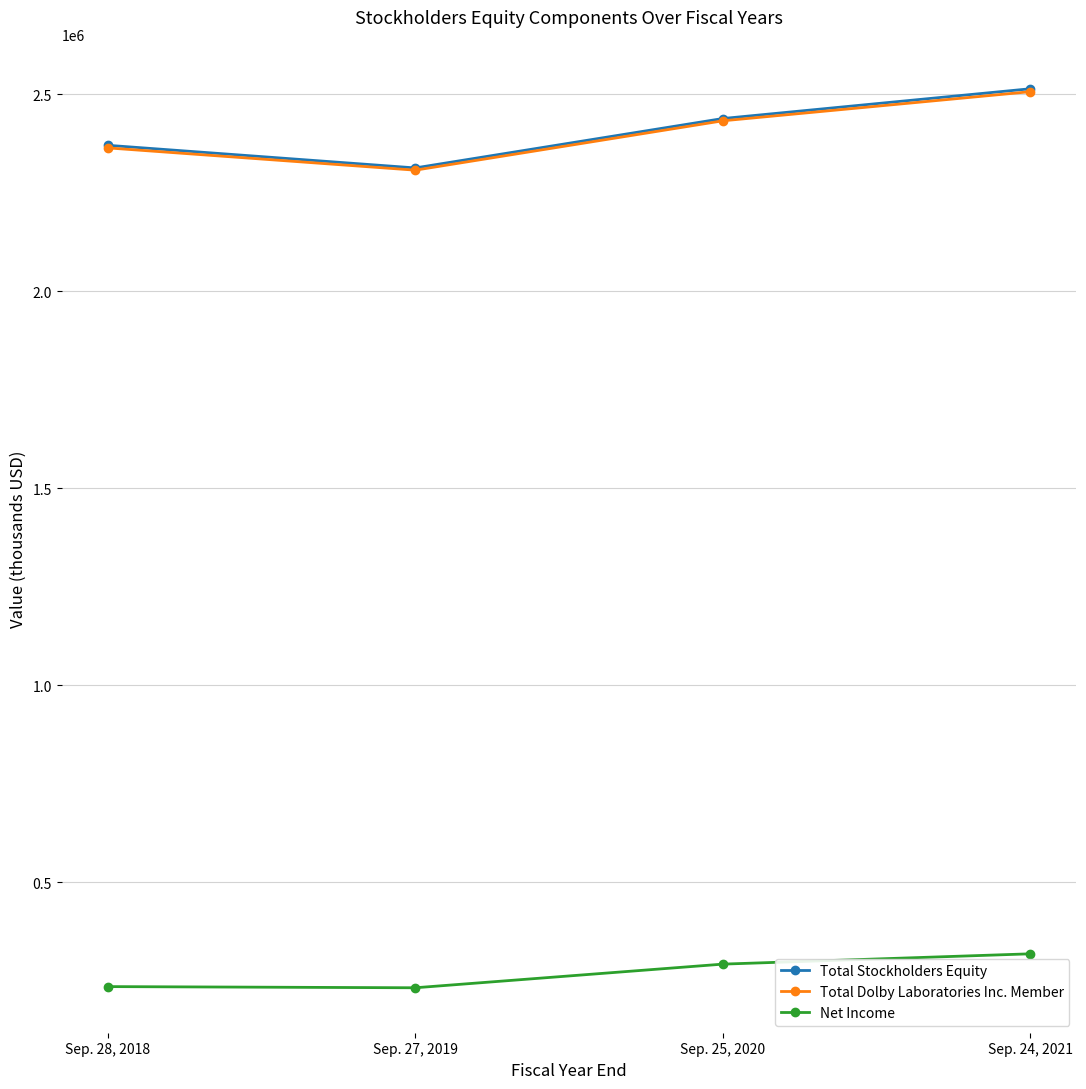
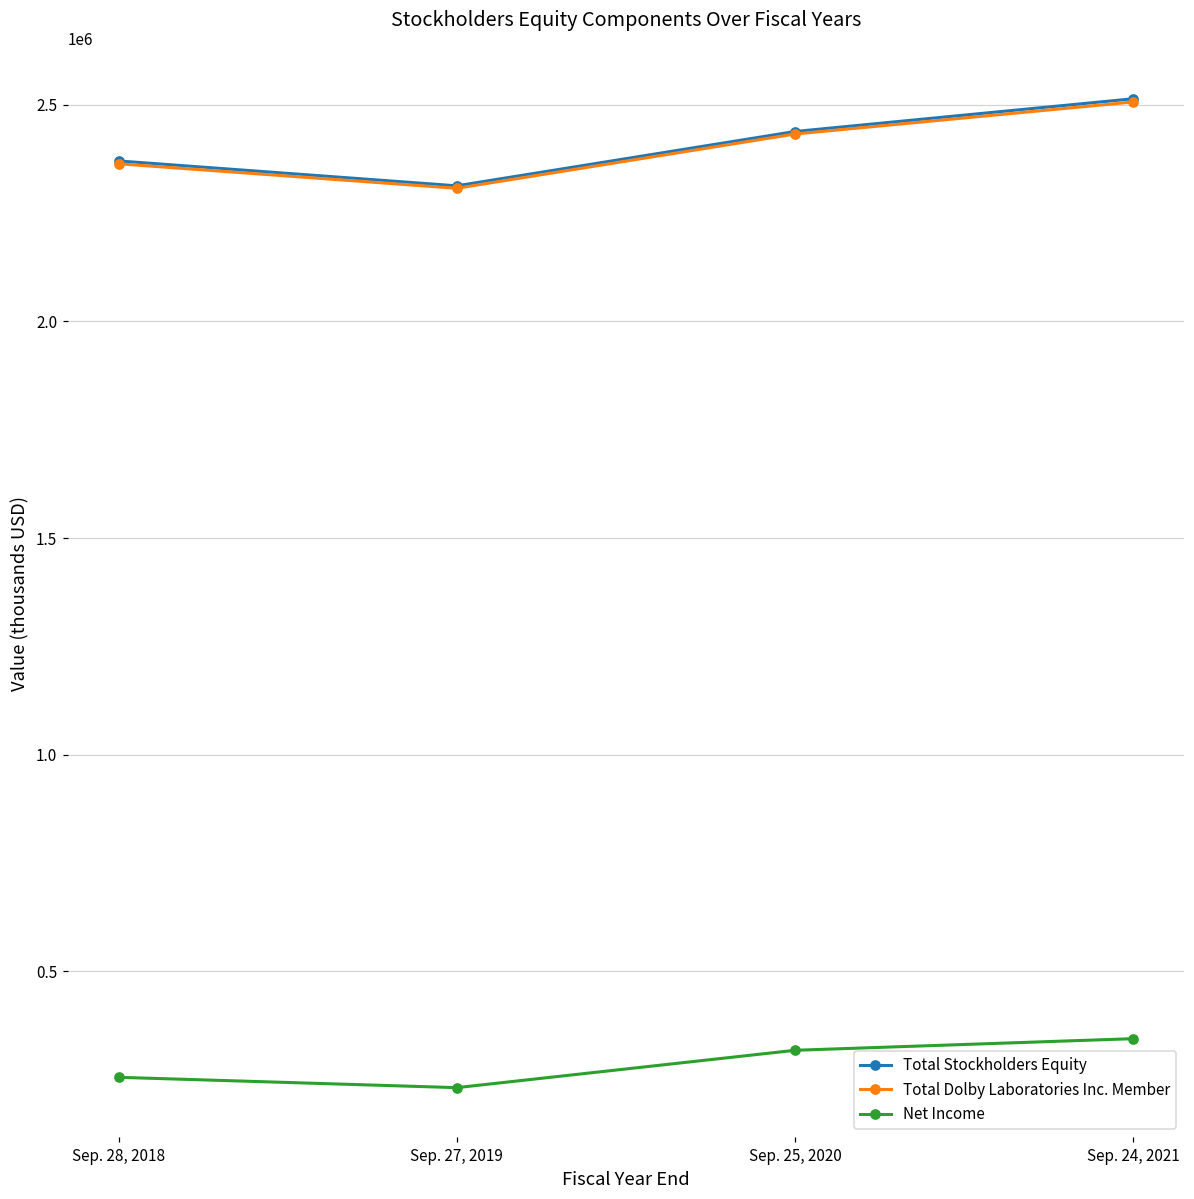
Net Income, Sep. 28, 2018: 230000 -> 260000
Net Income, Sep. 25, 2020: 290000 -> 320000
Net Income, Sep. 24, 2021: 320000 -> 340000
